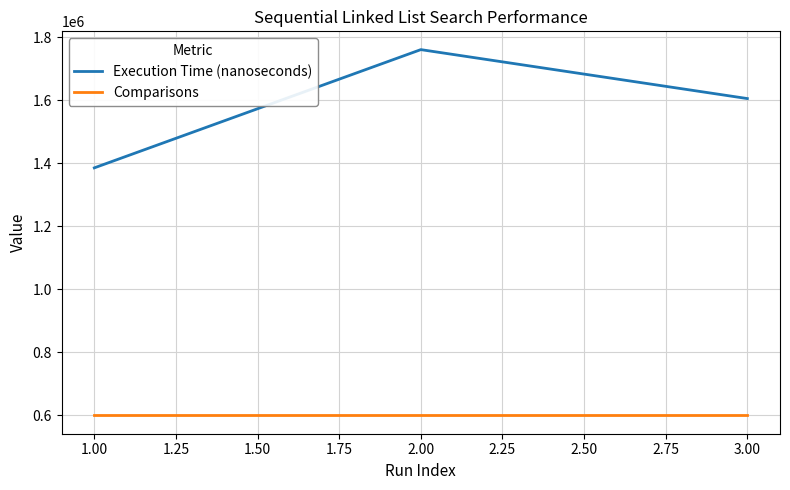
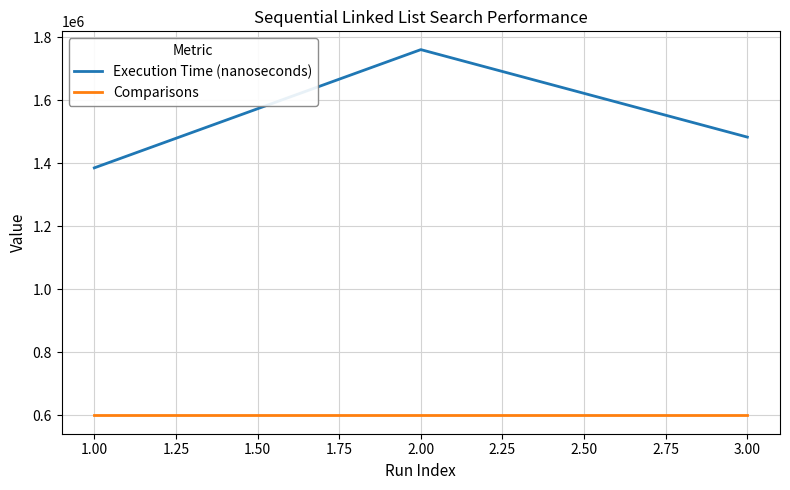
Execution Time (nanoseconds), 3.00: 1600000 -> 1480000
